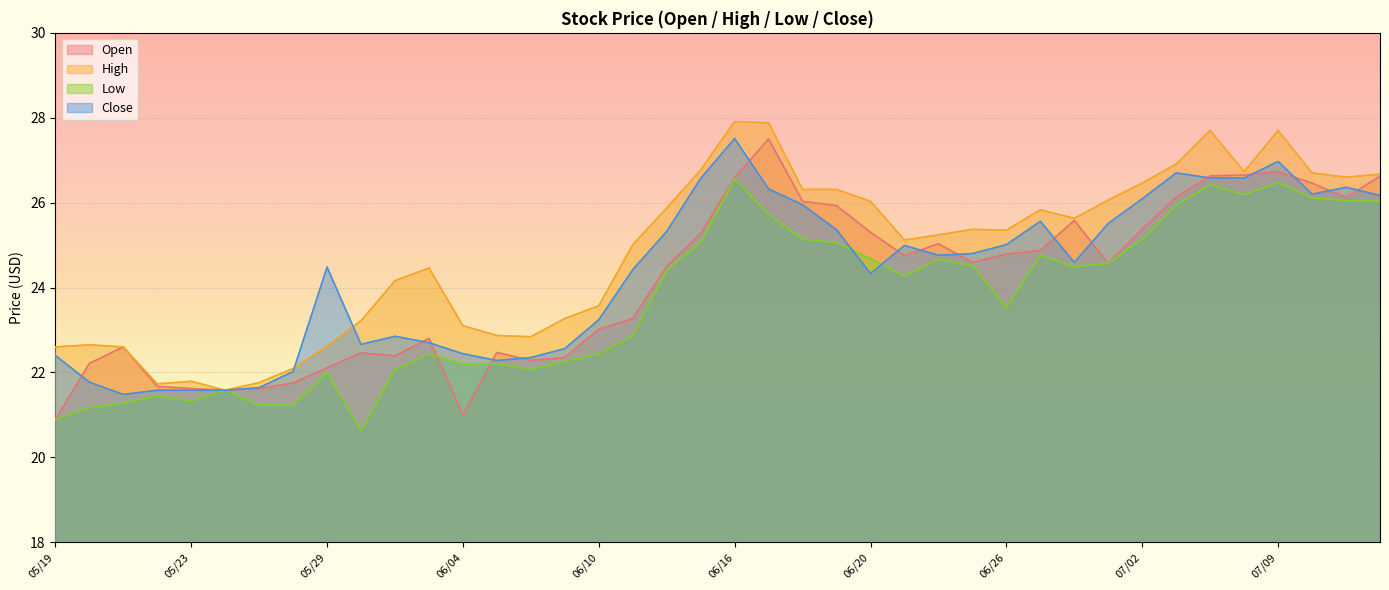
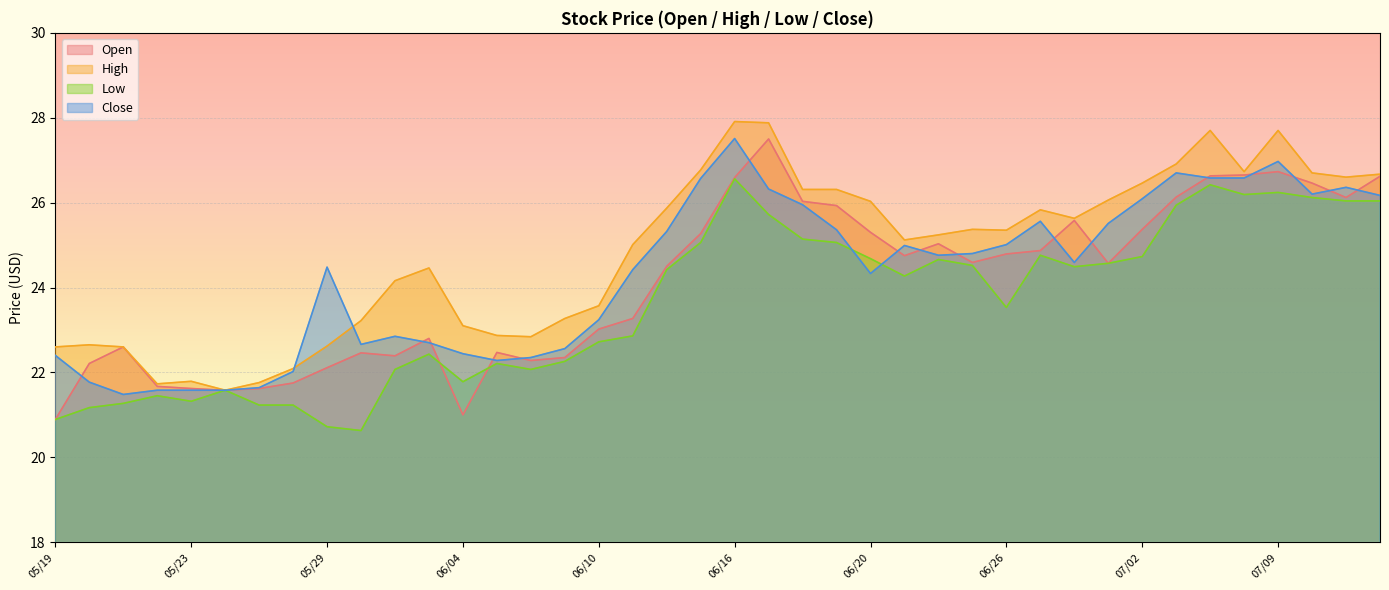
Low, 05/29: 22.0 -> 20.7
Low, 06/04: 22.2 -> 21.8
Low, 06/10: 22.4 -> 22.7
Low, 07/02: 25.1 -> 24.7
Low, 07/09: 26.5 -> 26.2
